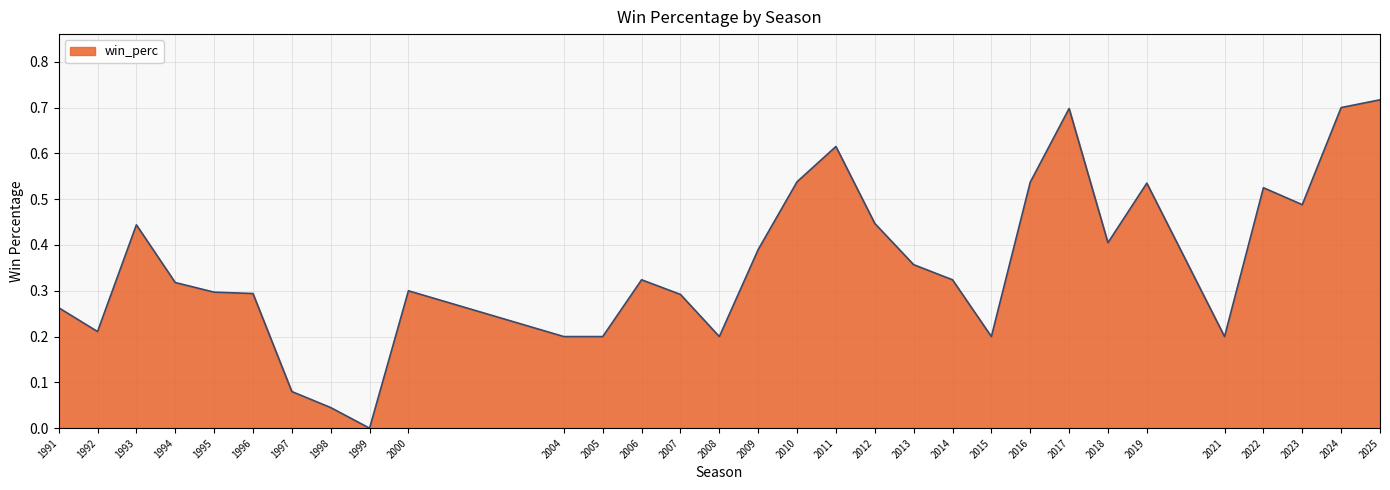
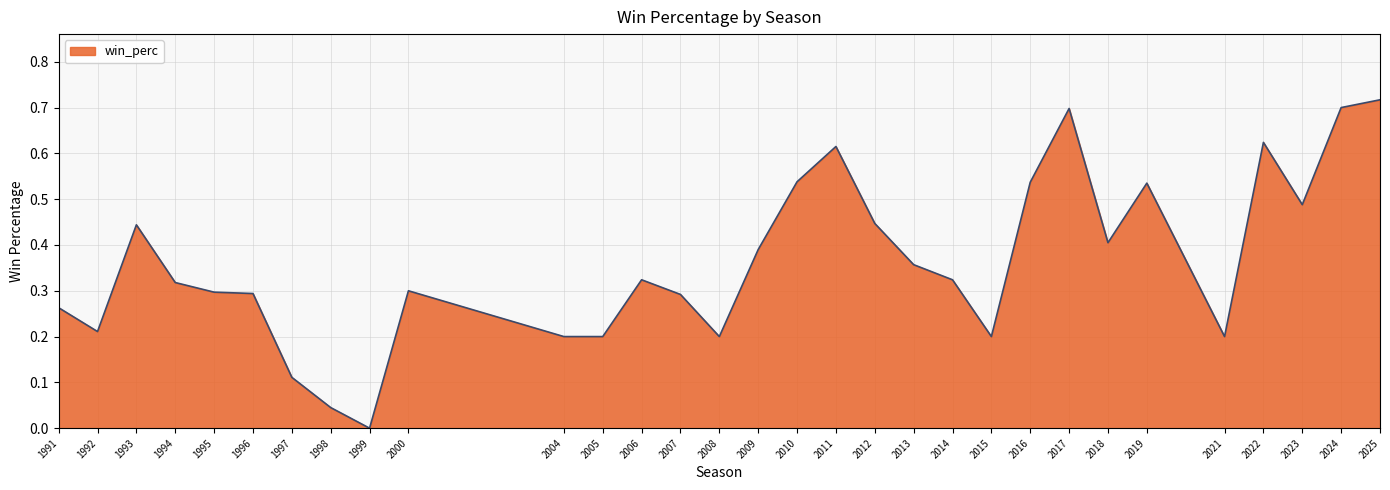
1997: 0.08 -> 0.11
2022: 0.53 -> 0.62
